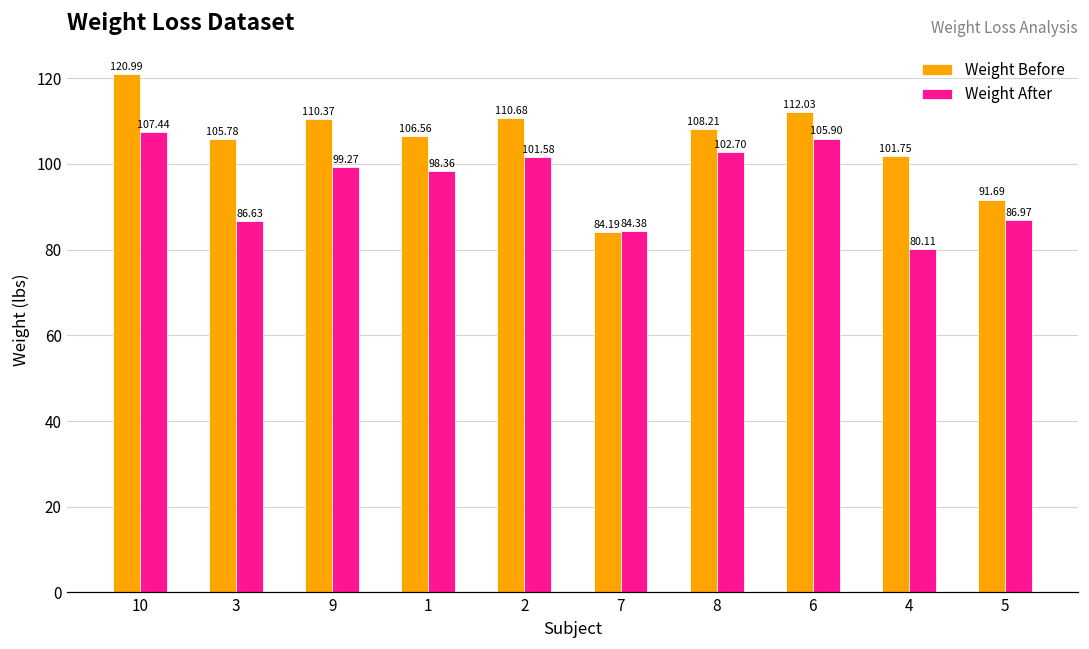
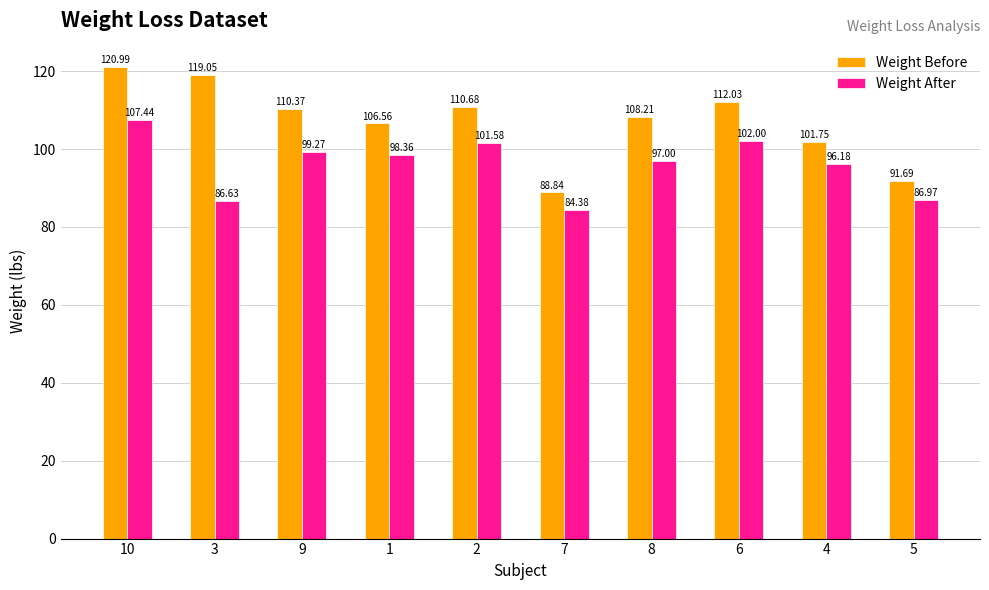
Weight Before, 3: 105.78 -> 119.05
Weight Before, 7: 84.19 -> 88.84
Weight After, 8: 102.70 -> 97.00
Weight After, 6: 105.90 -> 102.00
Weight After, 4: 80.11 -> 96.18
